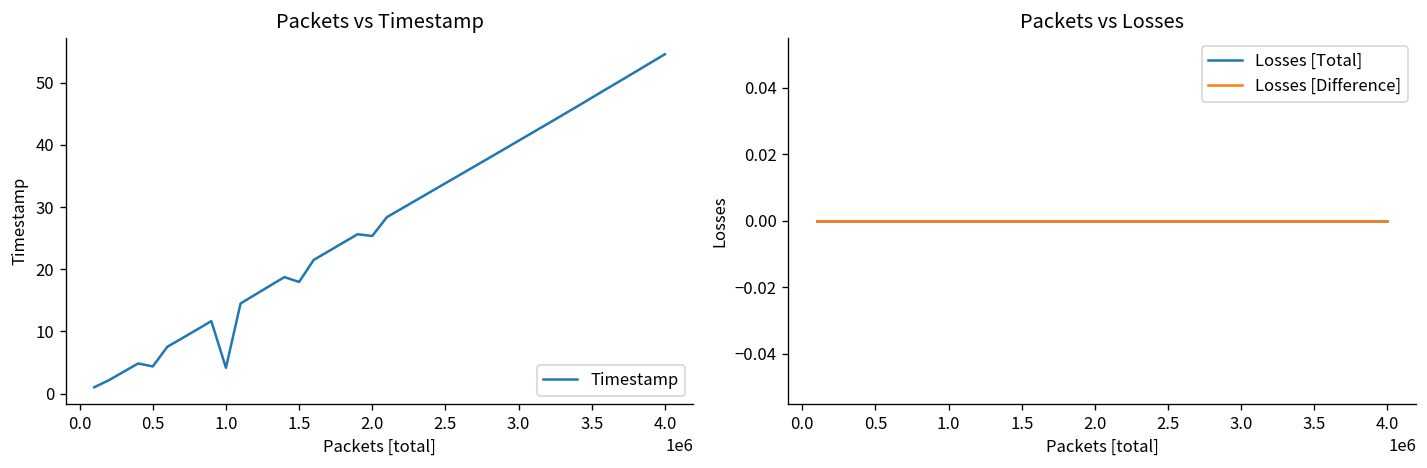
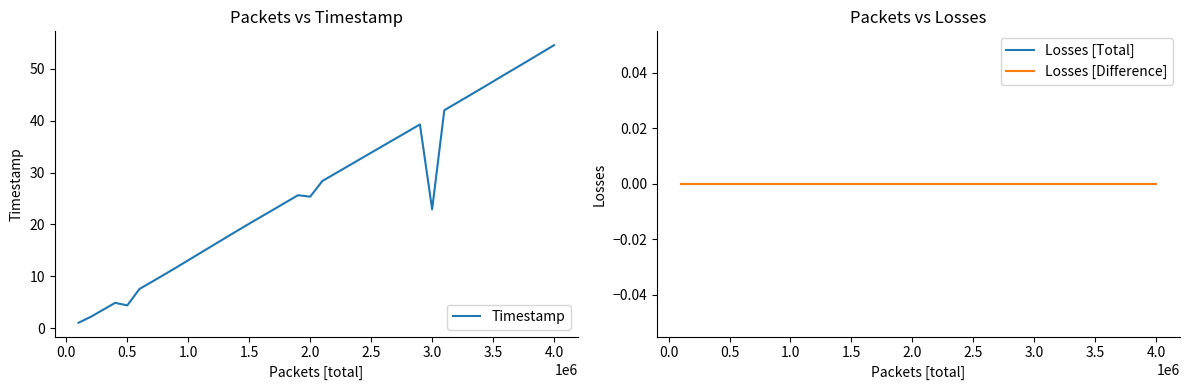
Packets vs Timestamp, 1.0: 4 -> 13
Packets vs Timestamp, 1.5: 18 -> 20
Packets vs Timestamp, 3.0: 41 -> 23
